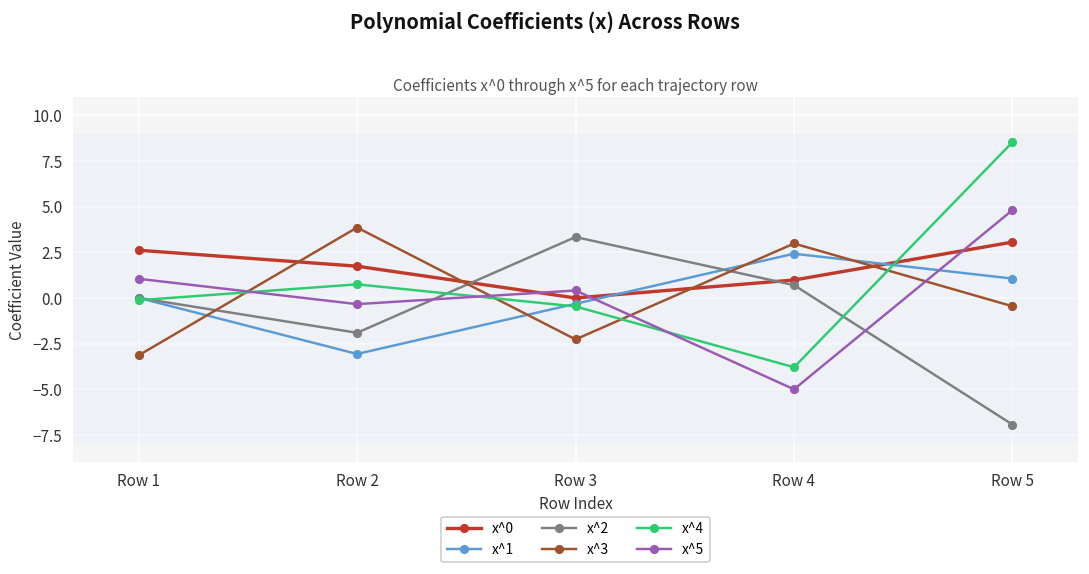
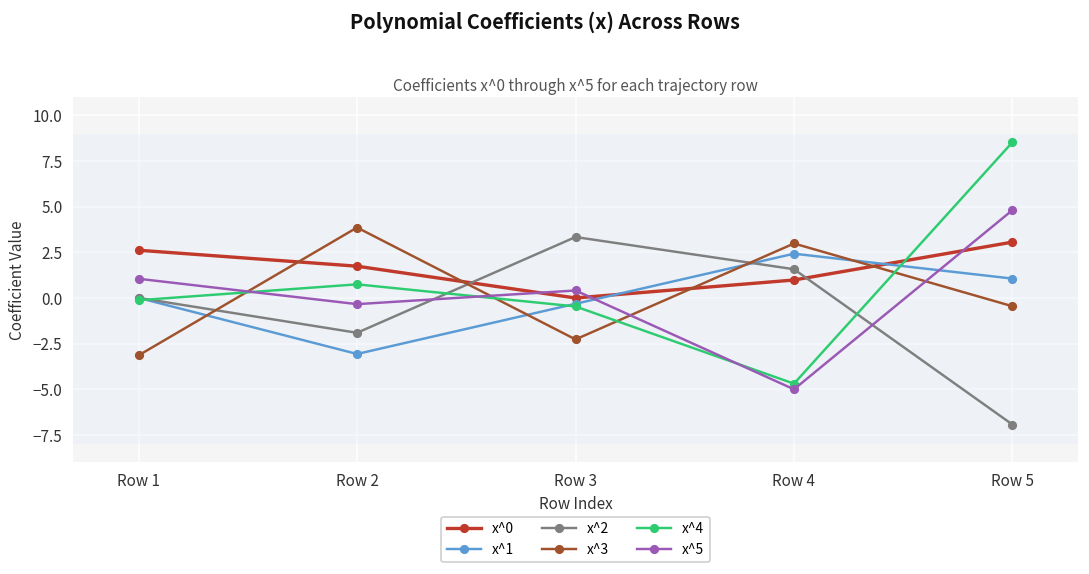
x^2, Row 4: 0.7 -> 1.6
x^4, Row 4: -3.8 -> -4.7
